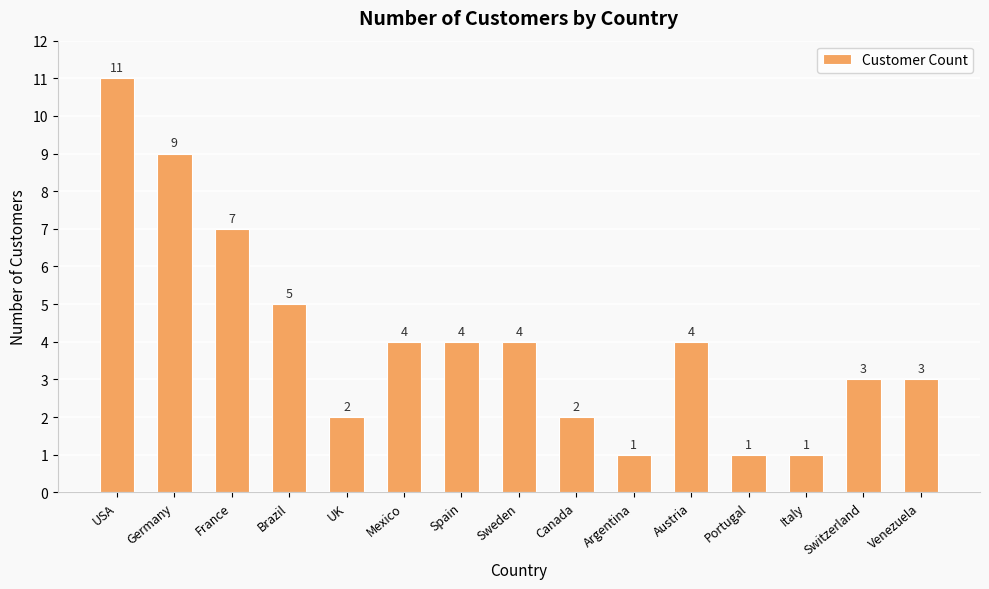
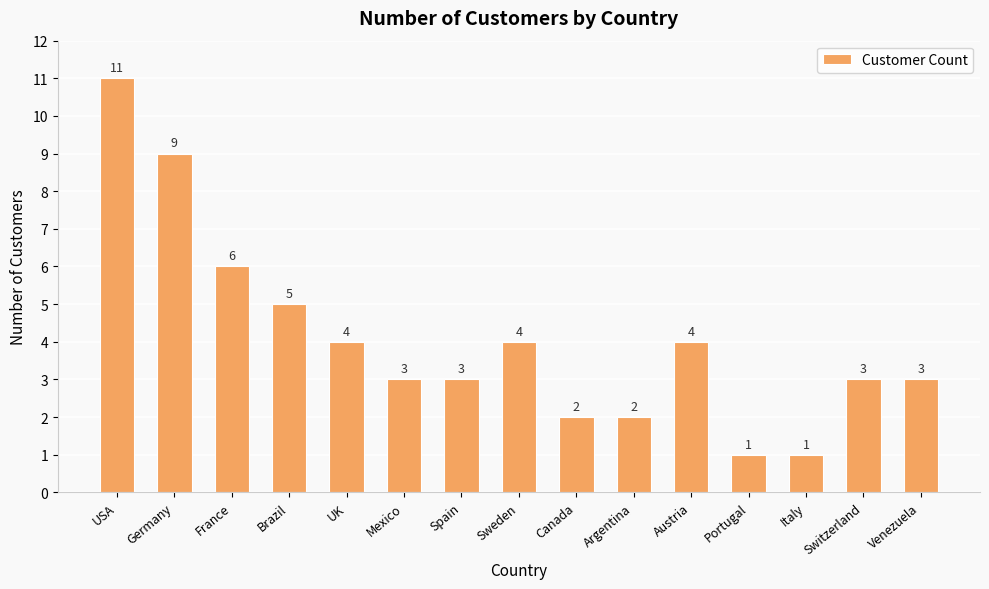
France: 7 -> 6
UK: 2 -> 4
Mexico: 4 -> 3
Spain: 4 -> 3
Argentina: 1 -> 2
